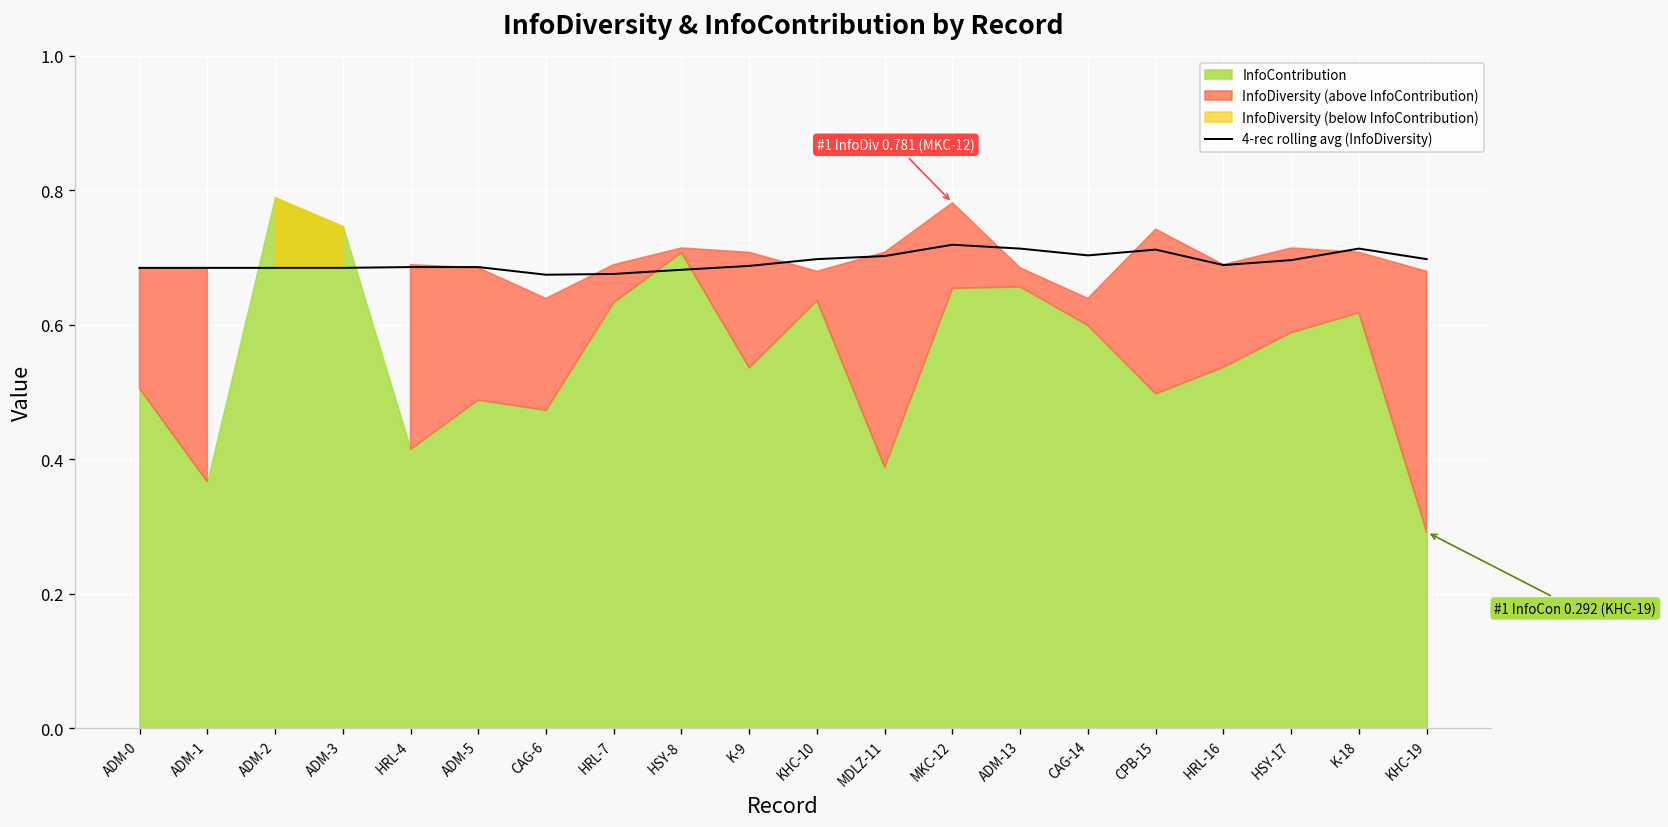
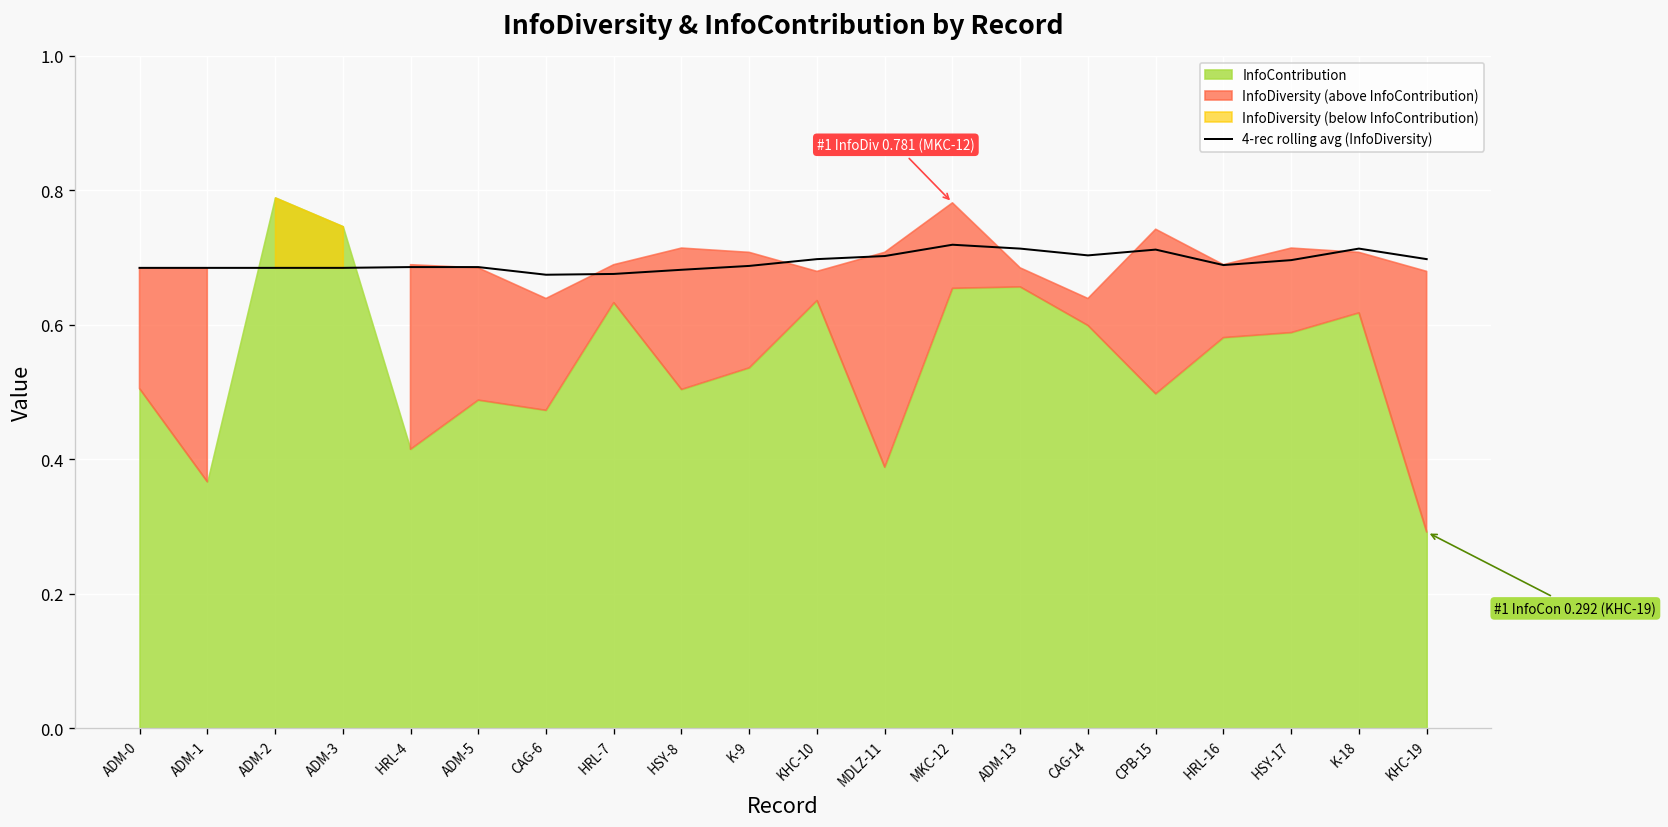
InfoContribution, HSY-8: 0.71 -> 0.50
InfoContribution, HRL-16: 0.54 -> 0.58
